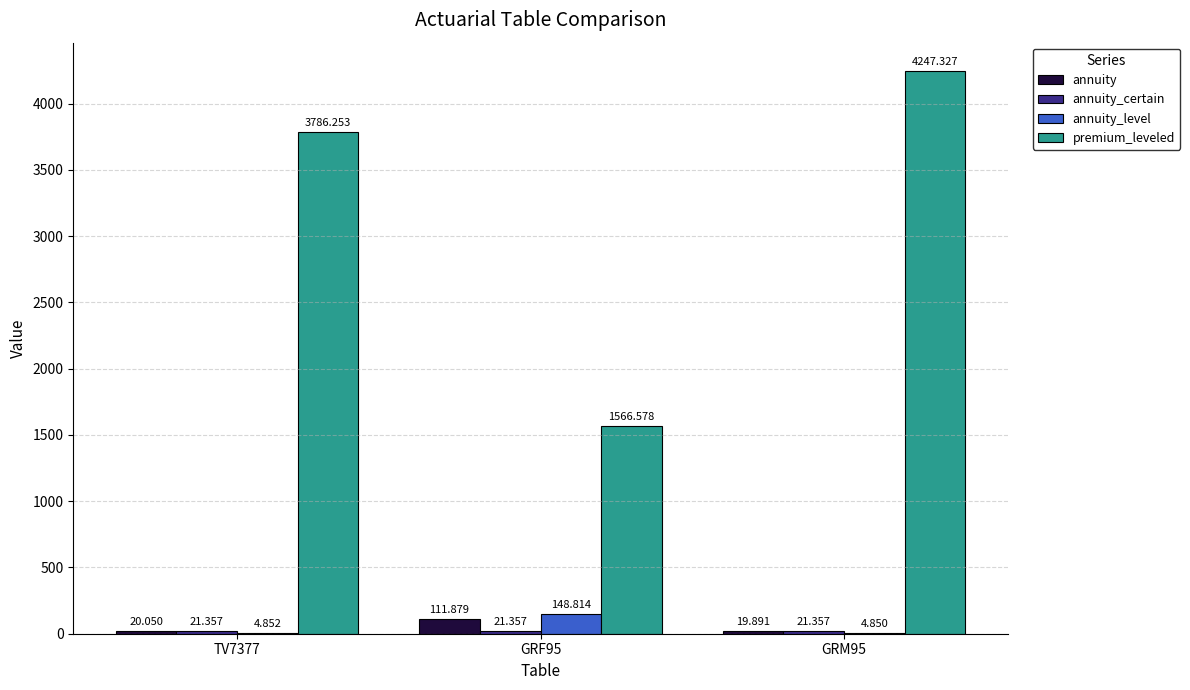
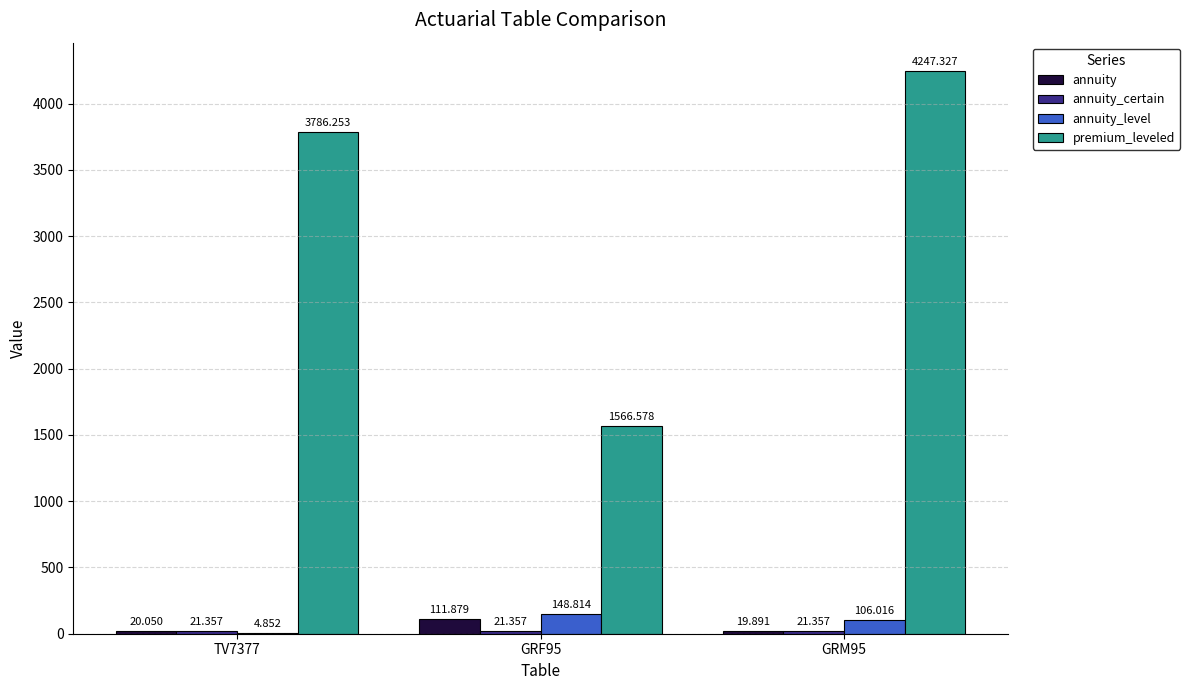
annuity_level, GRM95: 4.850 -> 106.016
